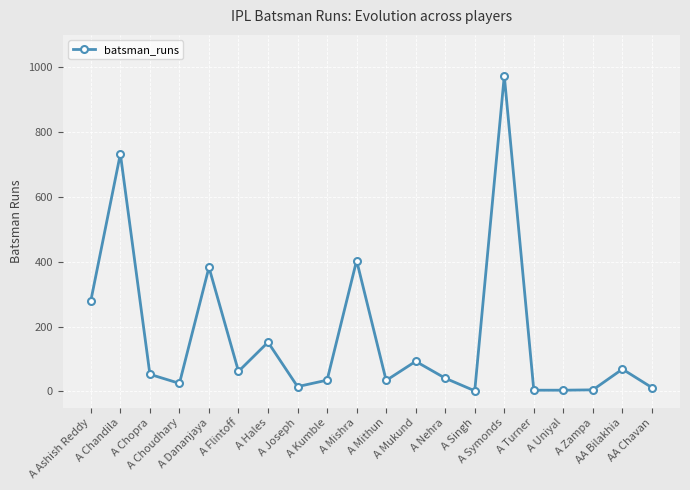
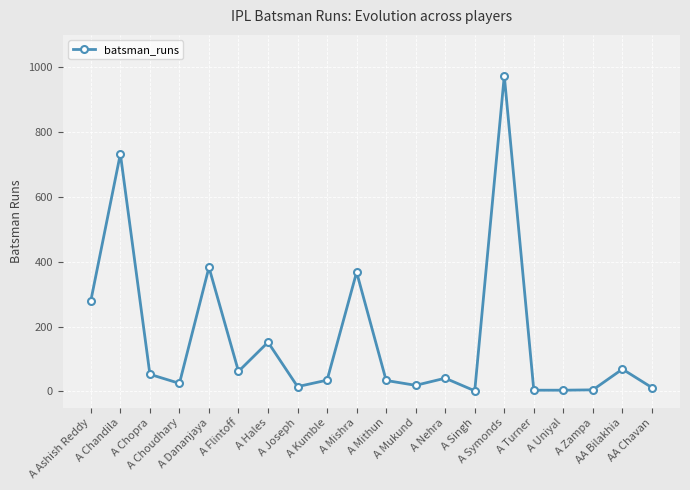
A Mishra: 400 -> 370
A Mukund: 90 -> 20
